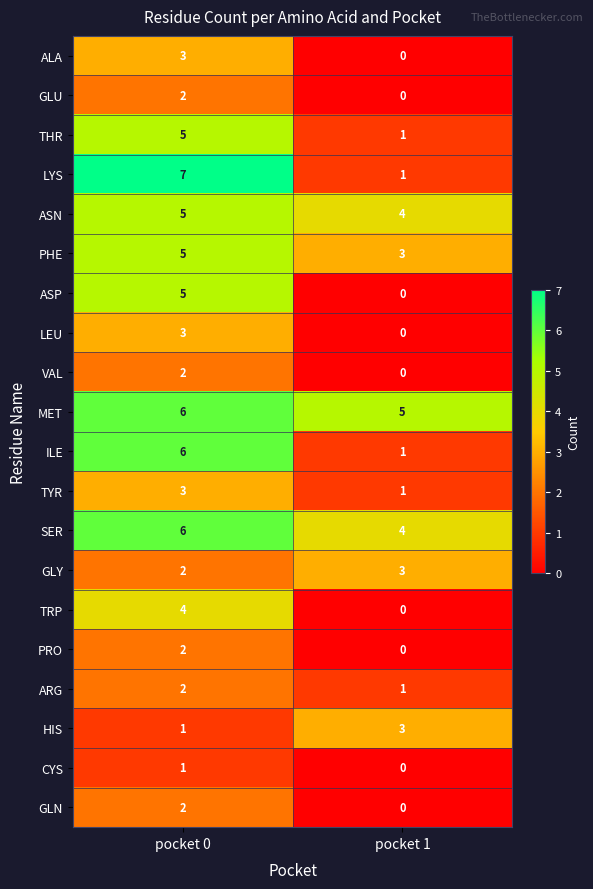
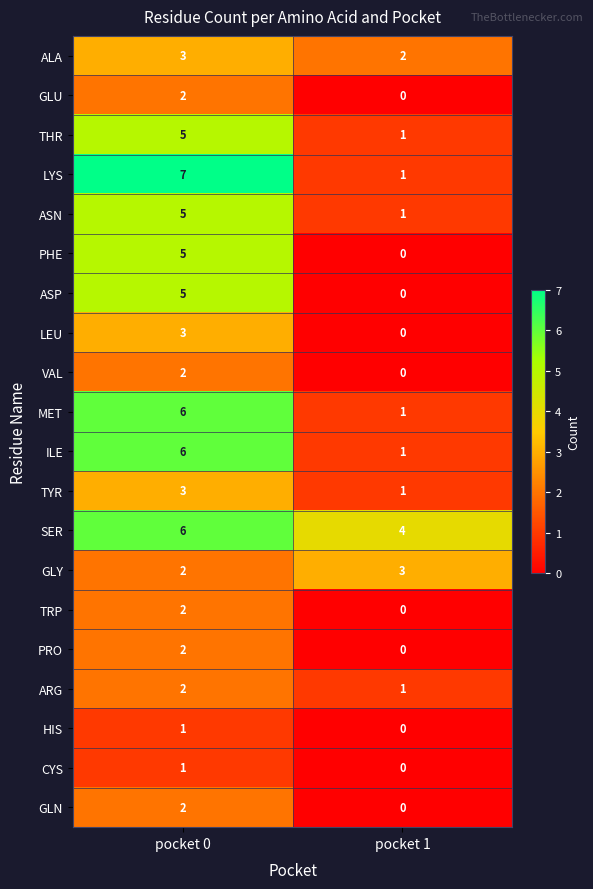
ALA, pocket 1: 0 -> 2
ASN, pocket 1: 4 -> 1
PHE, pocket 1: 3 -> 0
MET, pocket 1: 5 -> 1
TRP, pocket 0: 4 -> 2
HIS, pocket 1: 3 -> 0
